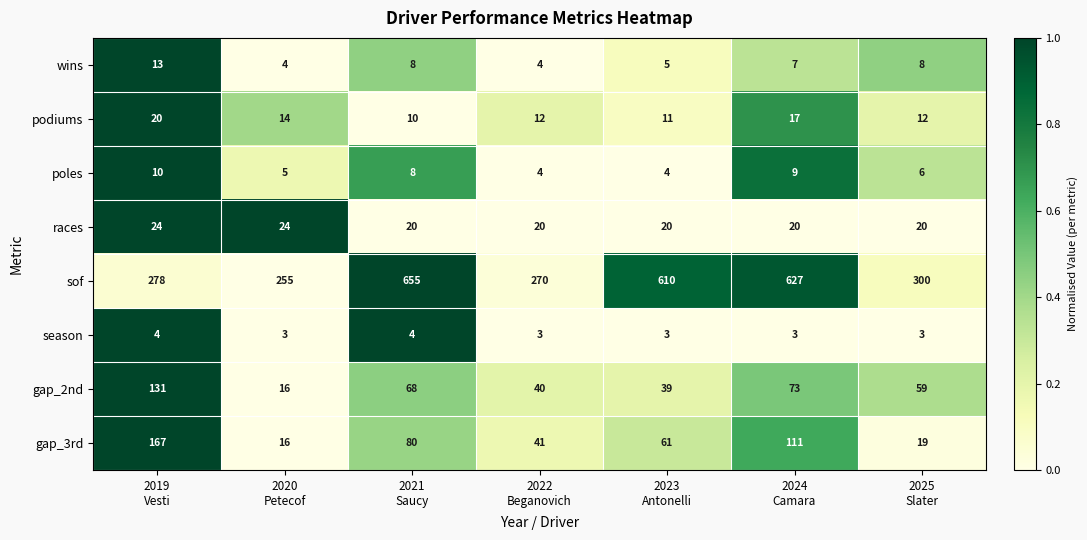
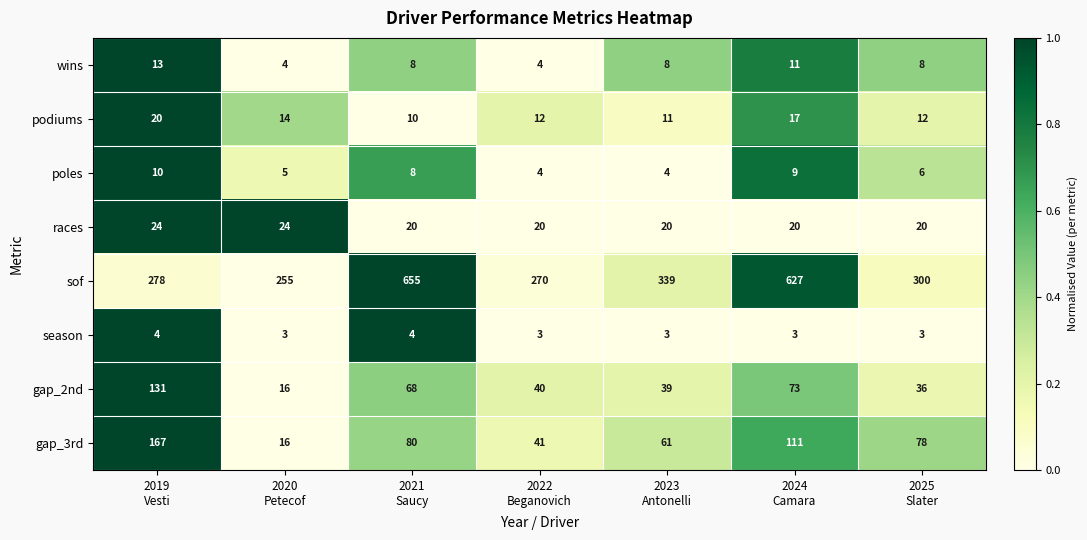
wins, 2023 Antonelli: 5 -> 8
wins, 2024 Camara: 7 -> 11
sof, 2023 Antonelli: 610 -> 339
gap_2nd, 2025 Slater: 59 -> 36
gap_3rd, 2025 Slater: 19 -> 78
